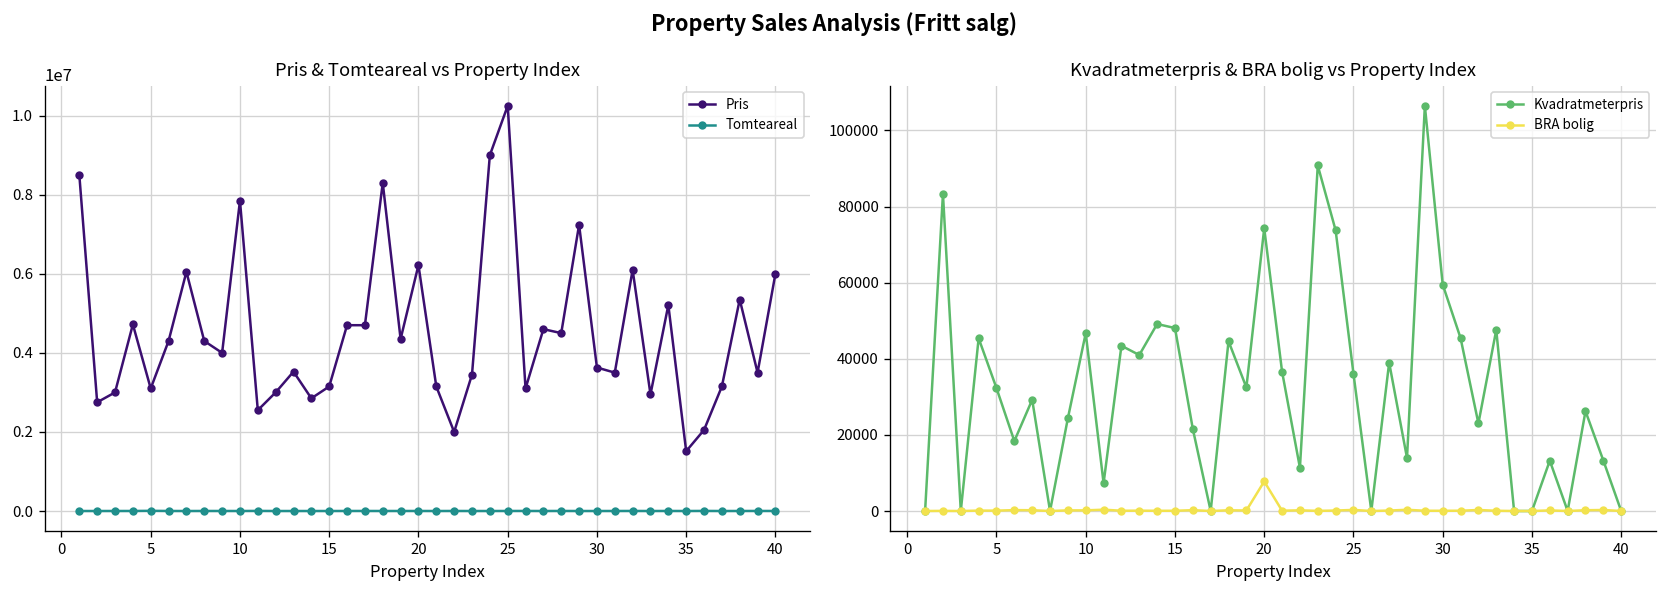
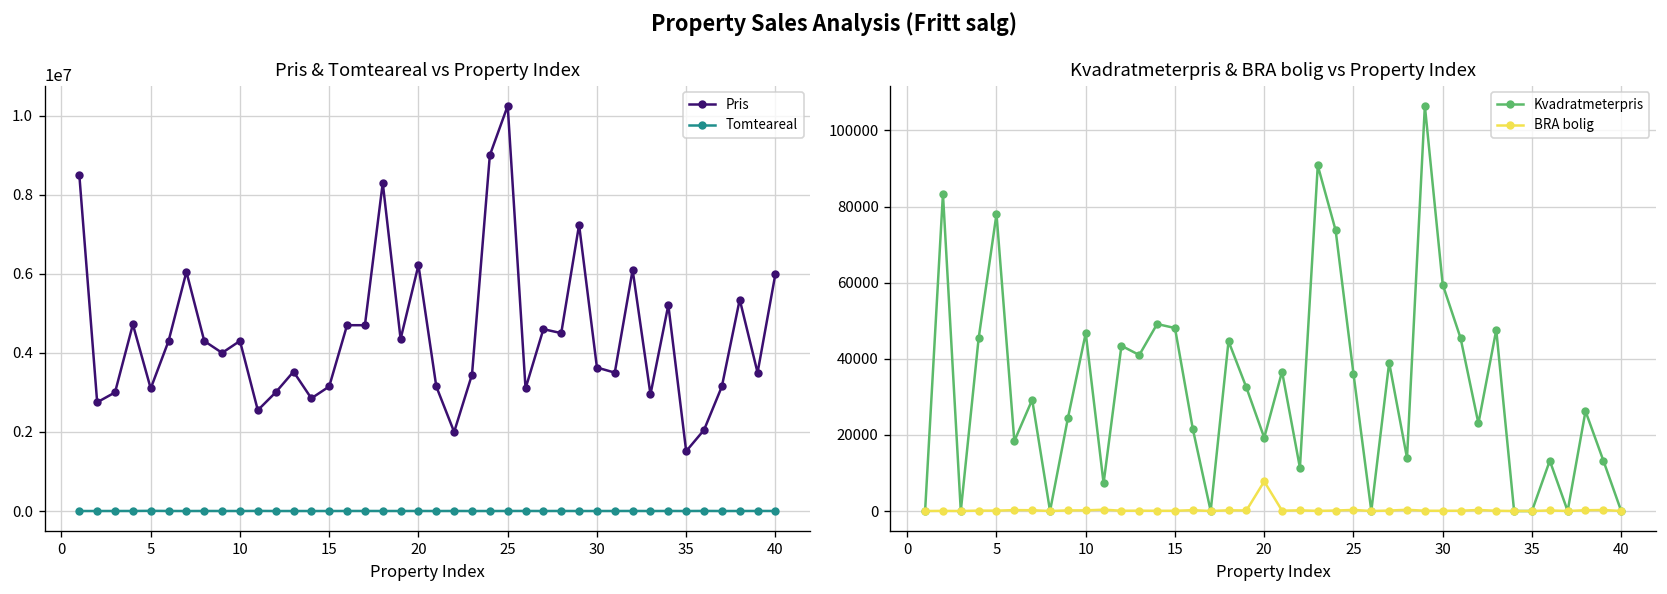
Pris & Tomteareal vs Property Index, Pris, 10: 7900000 -> 4300000
Kvadratmeterpris & BRA bolig vs Property Index, Kvadratmeterpris, 5: 32000 -> 78000
Kvadratmeterpris & BRA bolig vs Property Index, Kvadratmeterpris, 20: 74000 -> 19000
